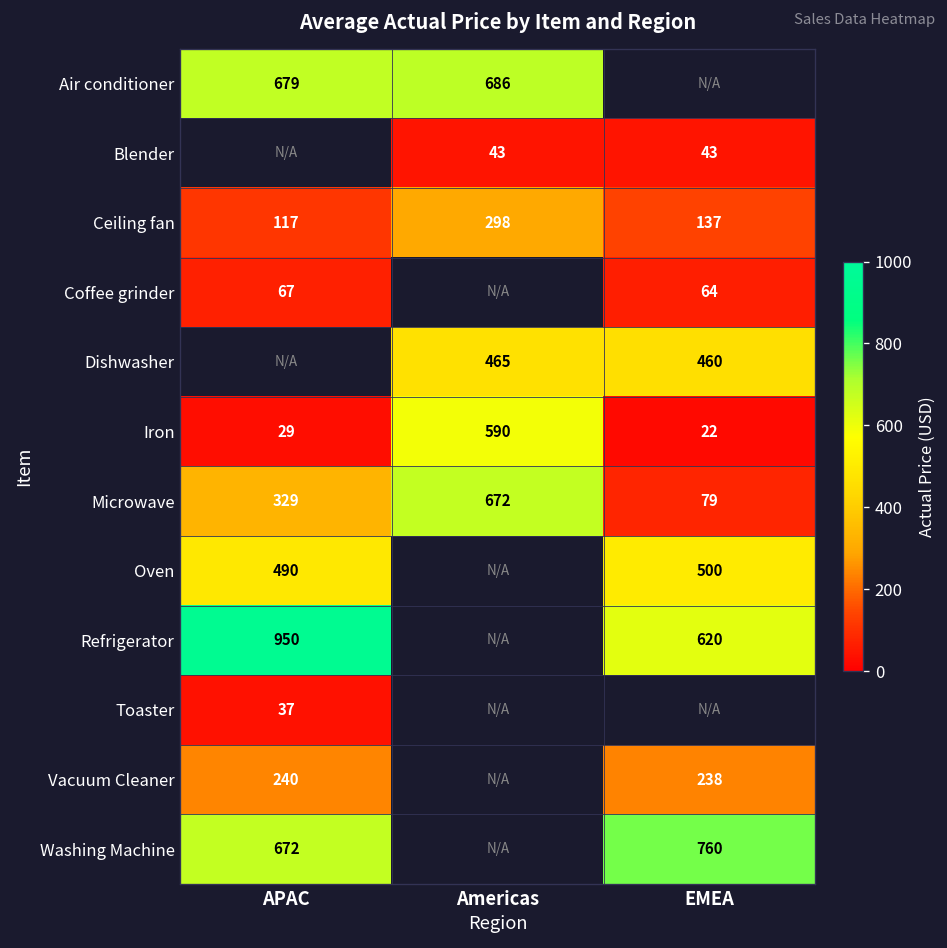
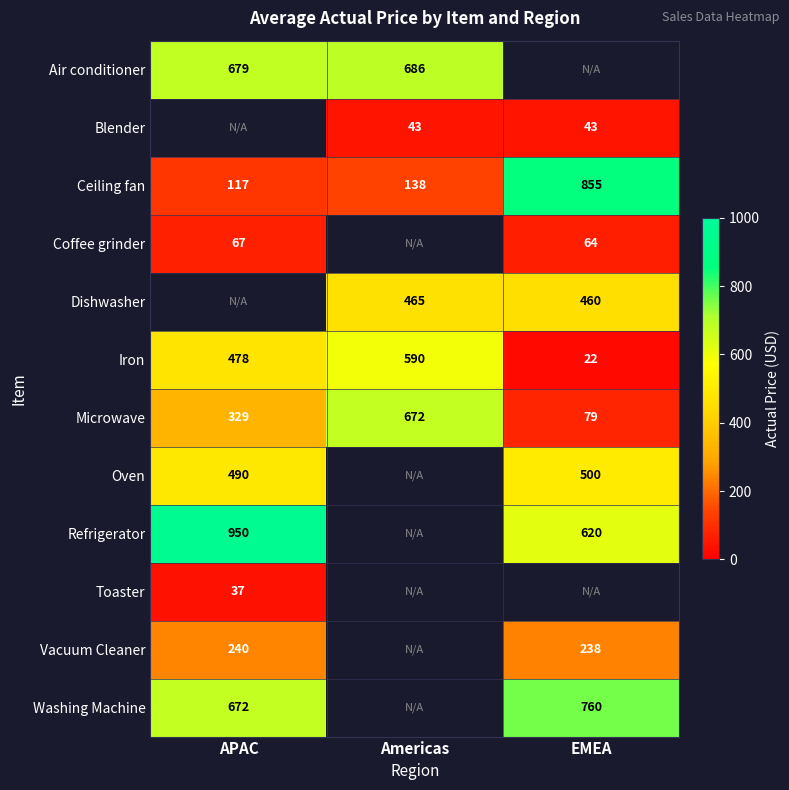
Ceiling fan, Americas: 298 -> 138
Ceiling fan, EMEA: 137 -> 855
Iron, APAC: 29 -> 478
